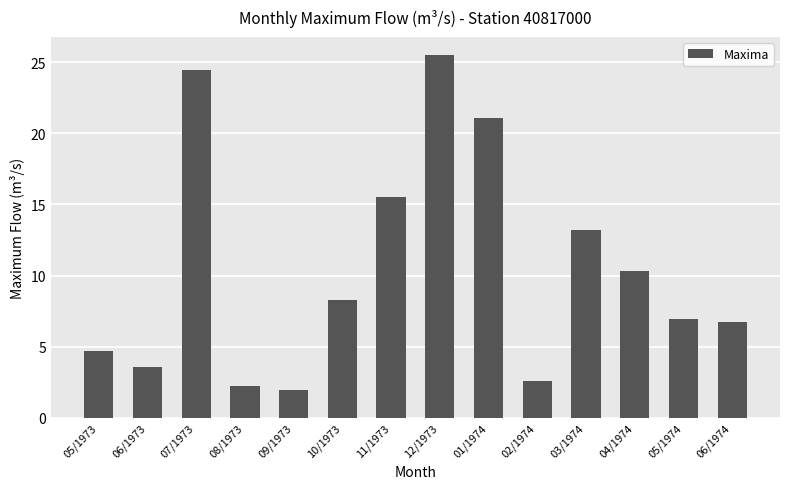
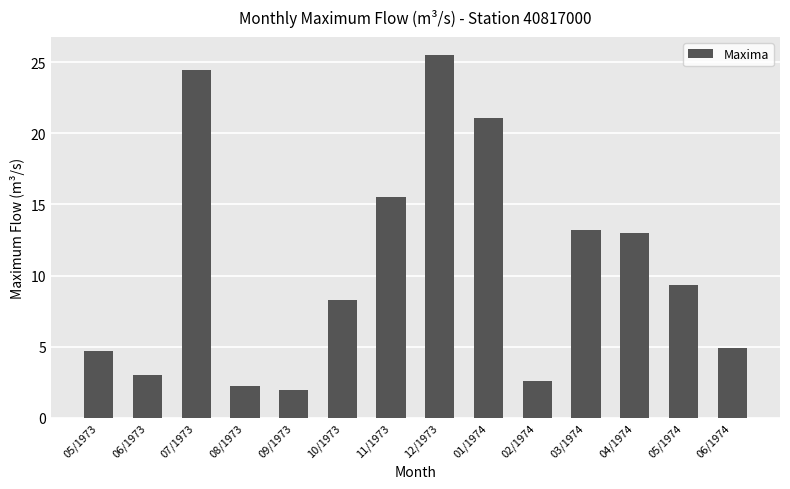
06/1973: 3.6 -> 3.0
04/1974: 10.3 -> 13.0
05/1974: 6.9 -> 9.3
06/1974: 6.7 -> 4.9
